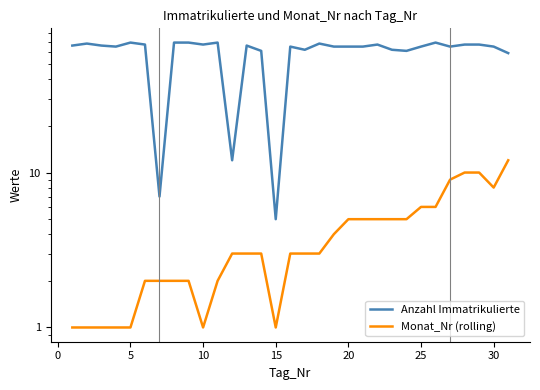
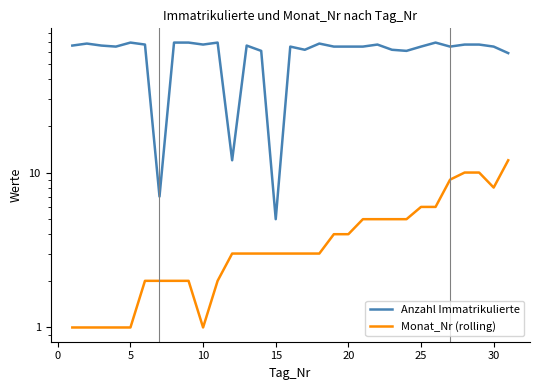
Monat_Nr (rolling), 15: 1 -> 3
Monat_Nr (rolling), 20: 5 -> 4
